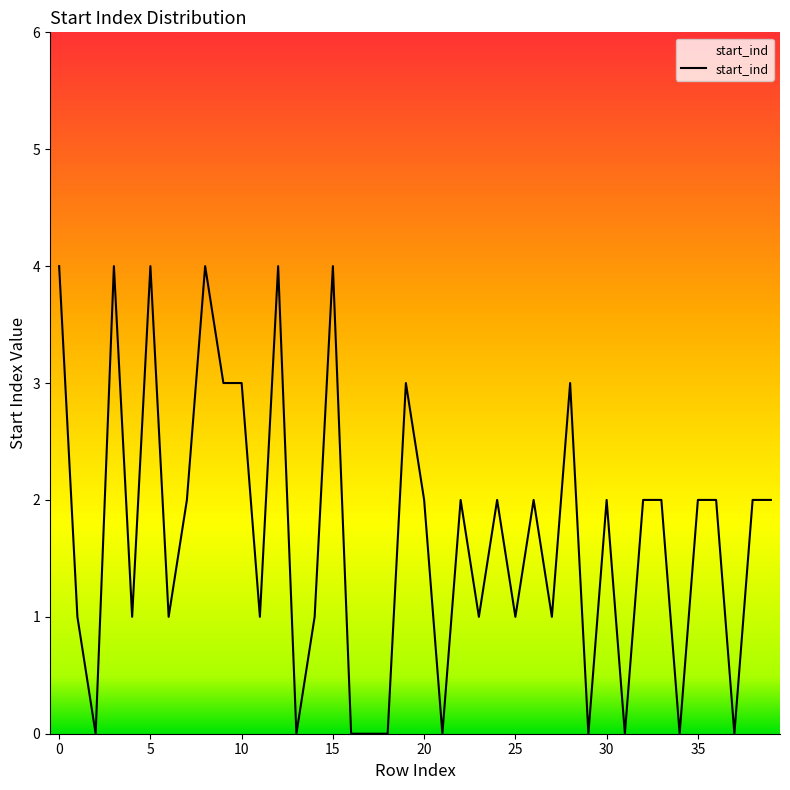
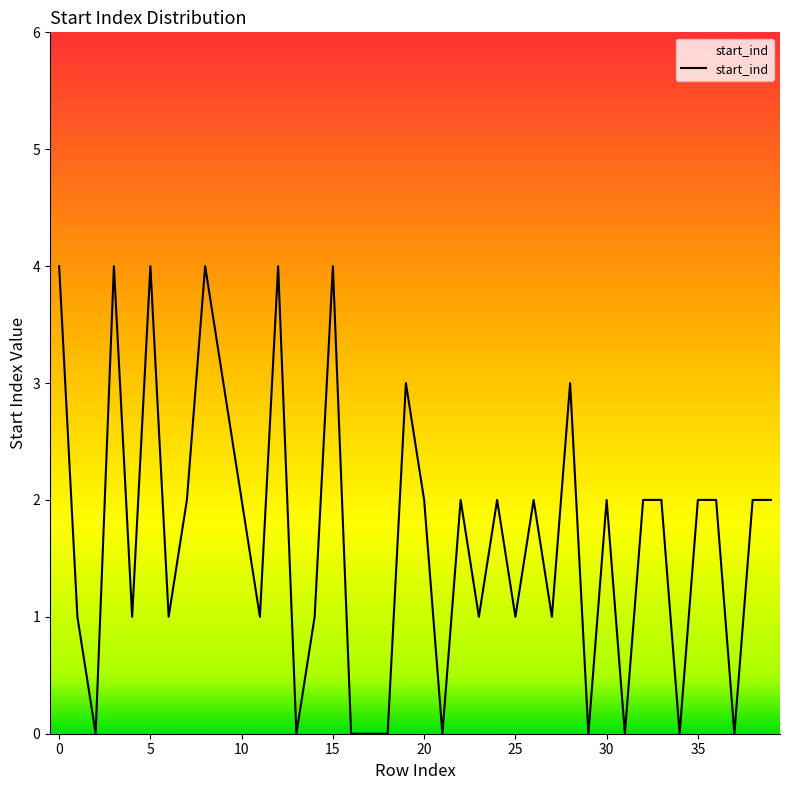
10: 3 -> 2
